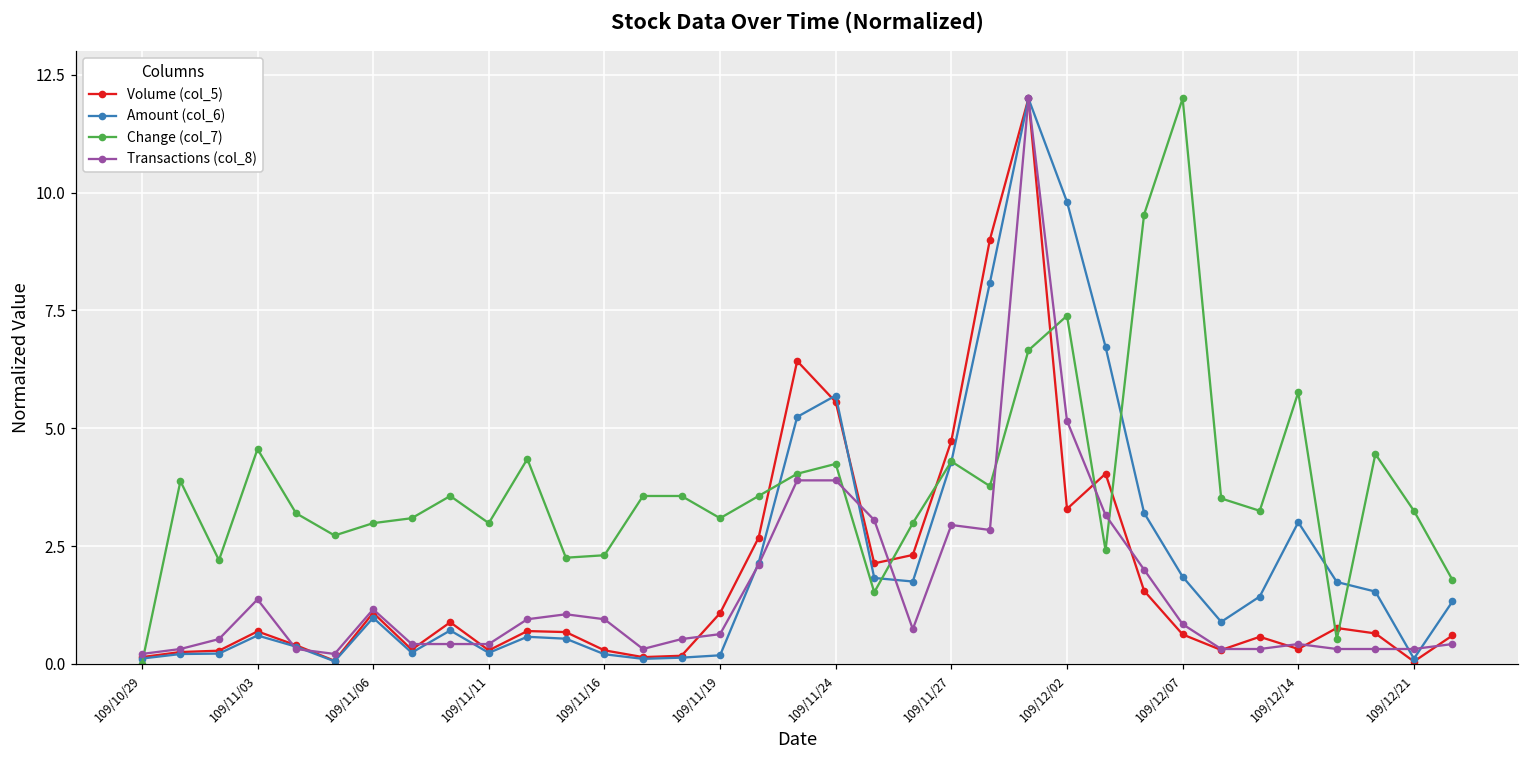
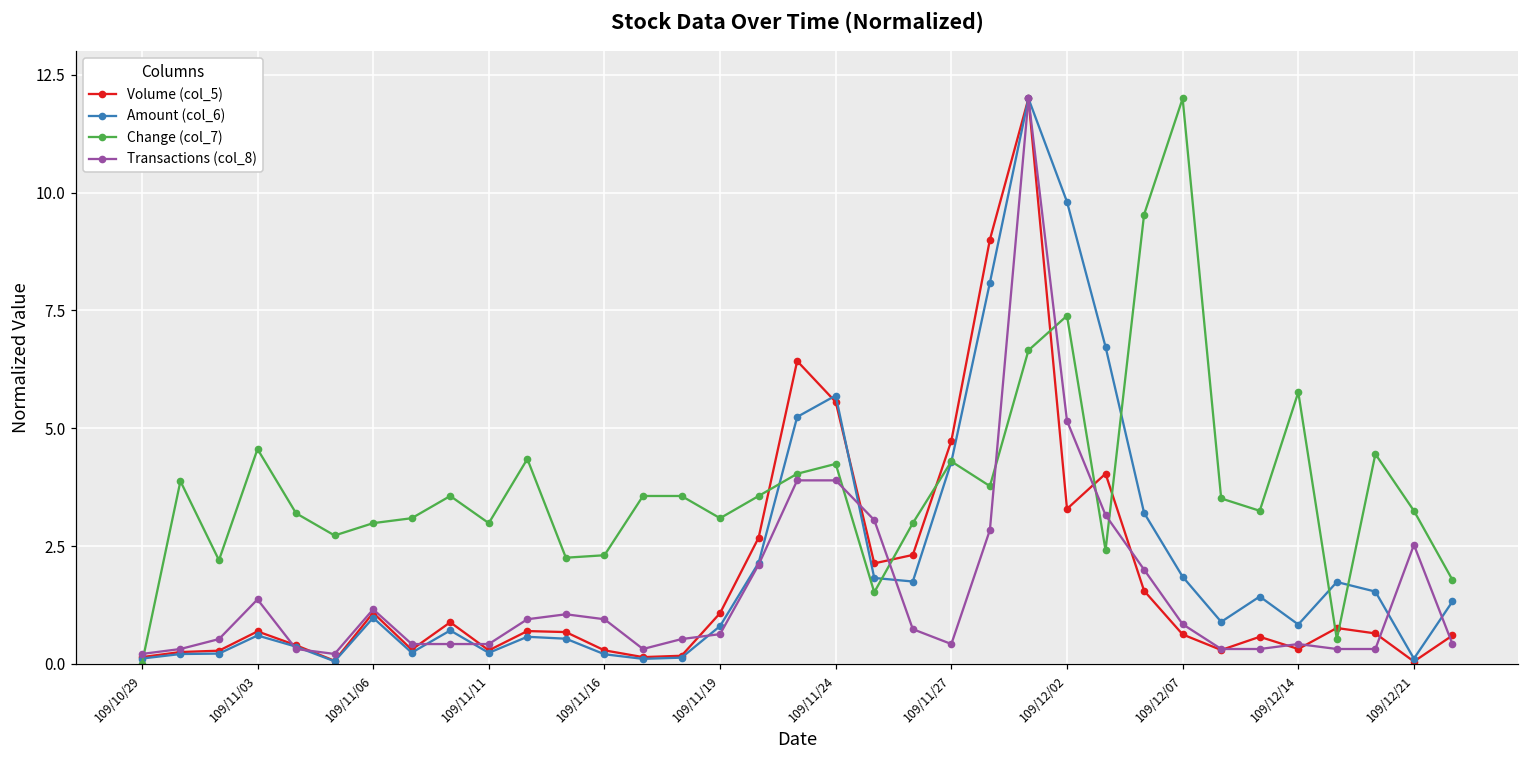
Amount (col_6), 109/11/19: 0.2 -> 0.8
Transactions (col_8), 109/11/27: 2.9 -> 0.4
Amount (col_6), 109/12/14: 3.0 -> 0.8
Transactions (col_8), 109/12/21: 0.3 -> 2.5
